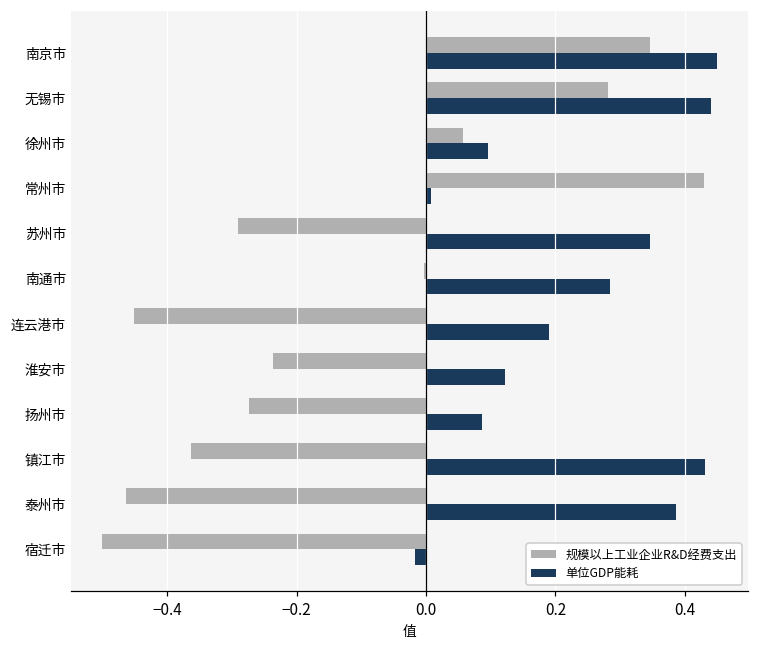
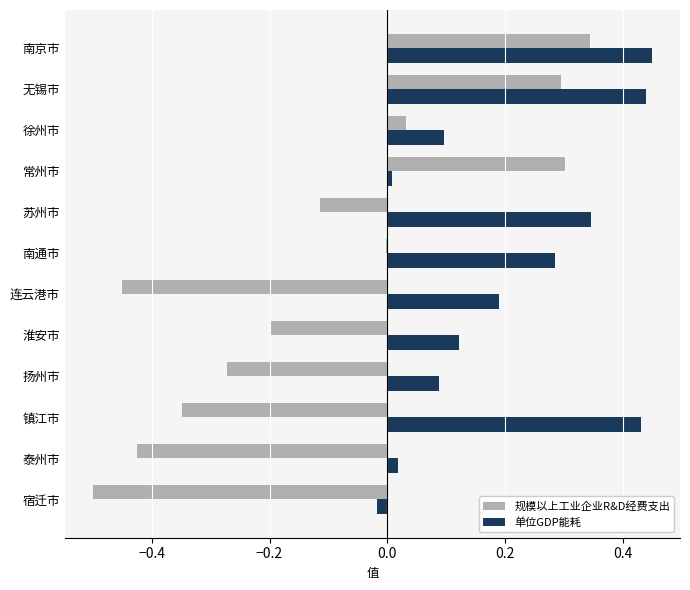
规模以上工业企业R&D经费支出, 无锡市: 0.28 -> 0.30
规模以上工业企业R&D经费支出, 徐州市: 0.06 -> 0.03
规模以上工业企业R&D经费支出, 常州市: 0.43 -> 0.30
规模以上工业企业R&D经费支出, 苏州市: -0.29 -> -0.11
规模以上工业企业R&D经费支出, 淮安市: -0.24 -> -0.20
规模以上工业企业R&D经费支出, 镇江市: -0.36 -> -0.35
规模以上工业企业R&D经费支出, 泰州市: -0.46 -> -0.42
单位GDP能耗, 泰州市: 0.39 -> 0.02
